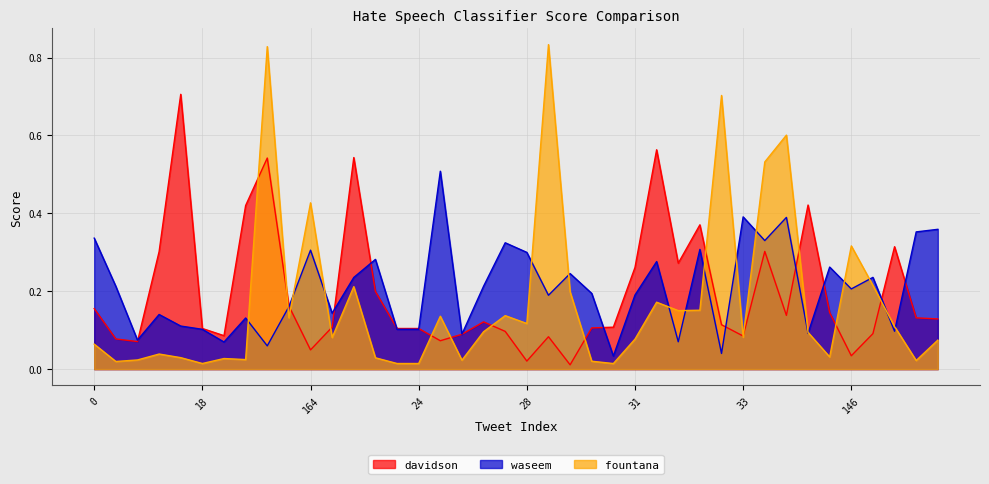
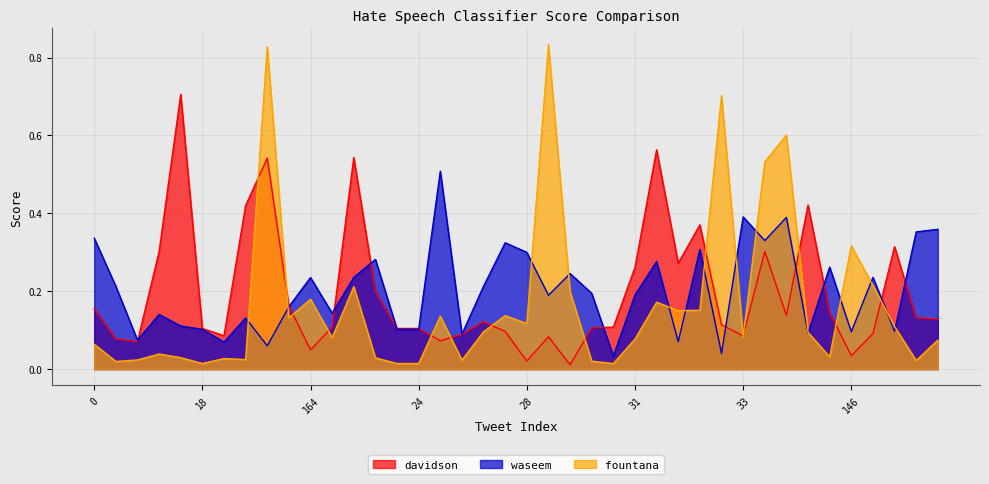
waseem, 164: 0.31 -> 0.23
fountana, 164: 0.43 -> 0.18
waseem, 146: 0.21 -> 0.10
